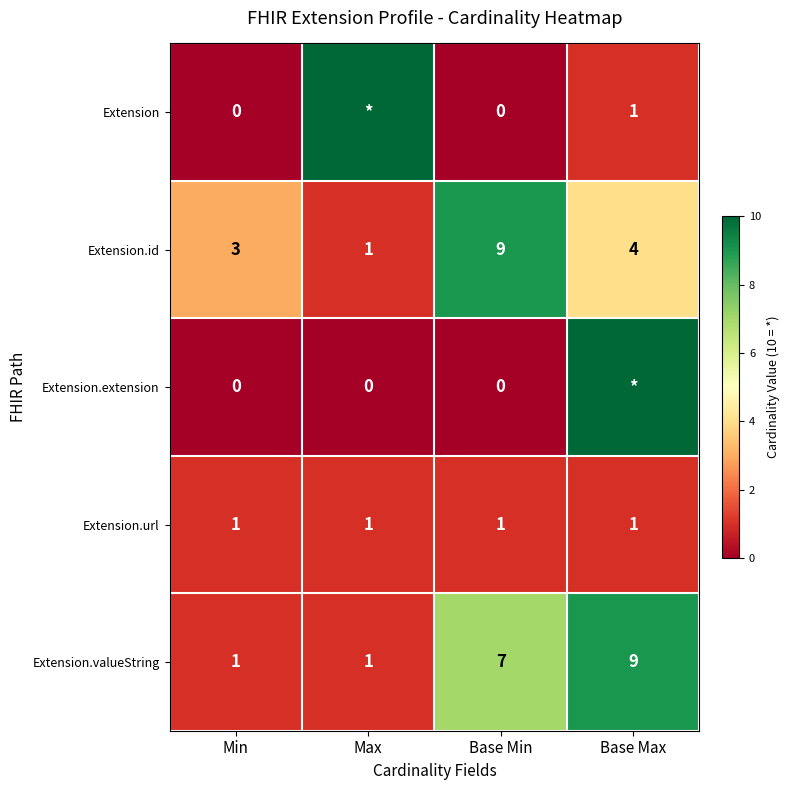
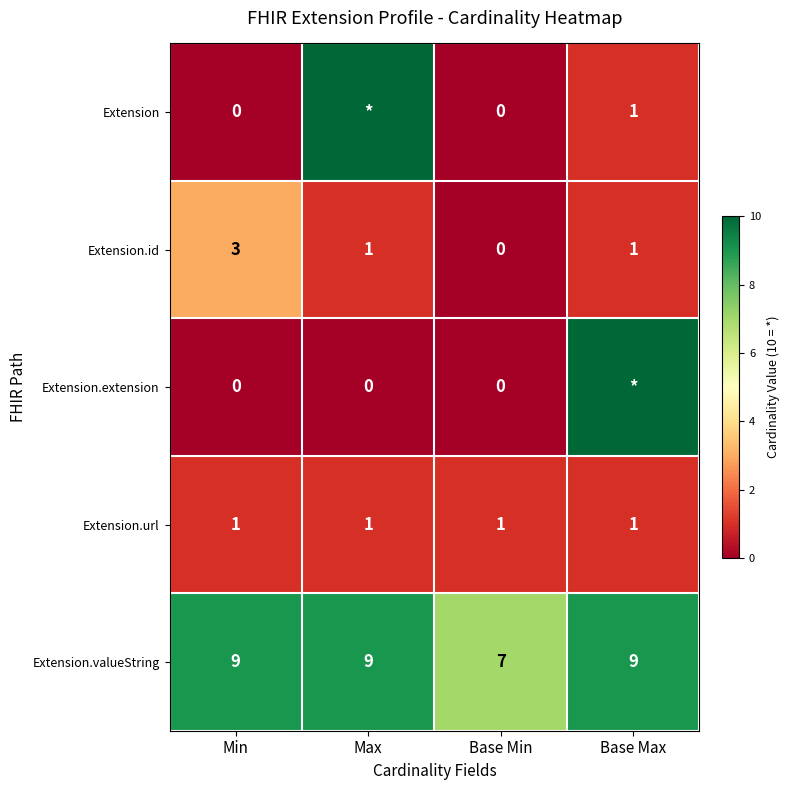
Extension.id, Base Min: 9 -> 0
Extension.id, Base Max: 4 -> 1
Extension.valueString, Min: 1 -> 9
Extension.valueString, Max: 1 -> 9
